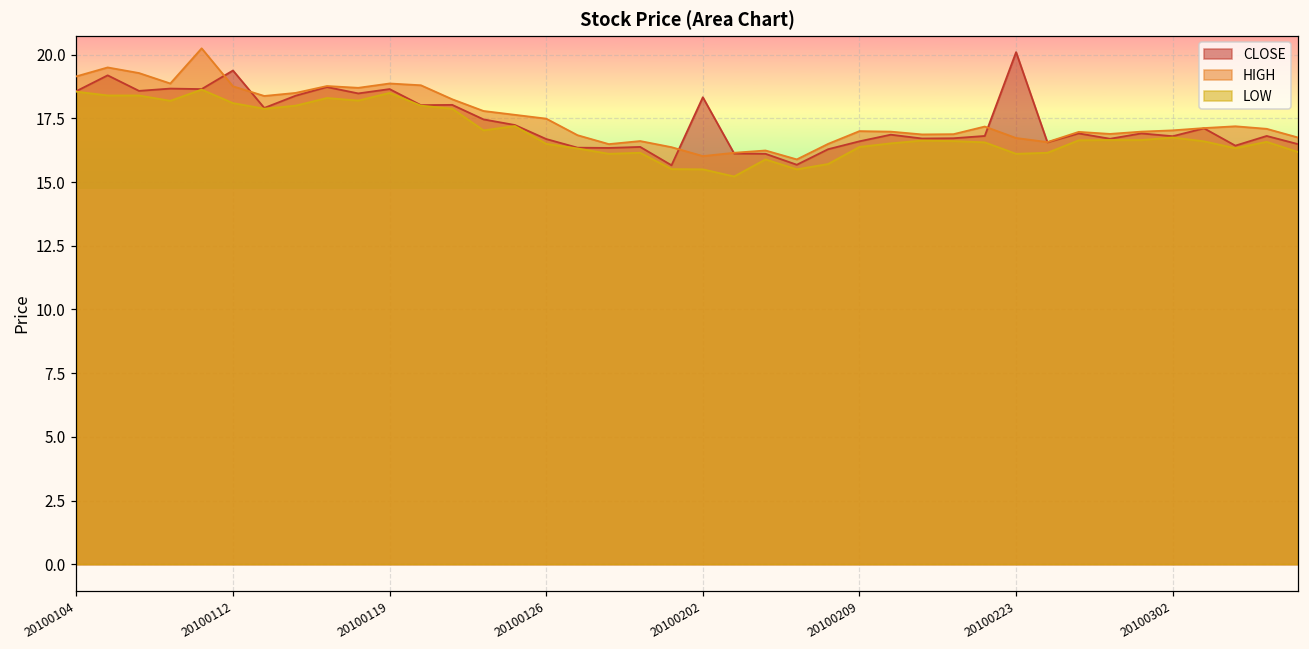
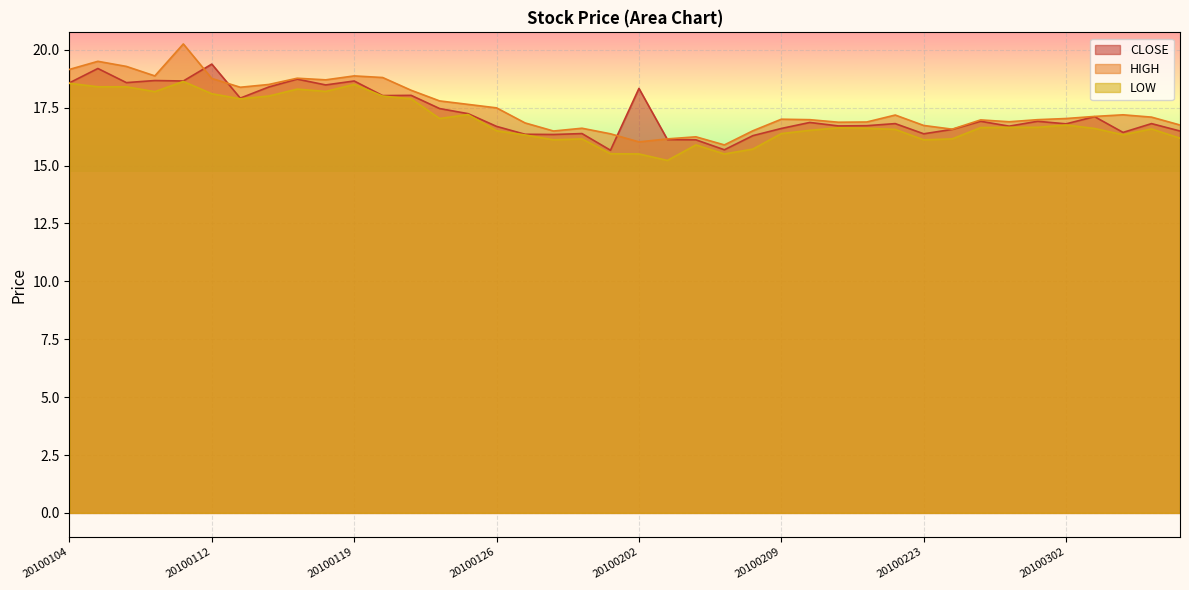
CLOSE, 20100223: 20.1 -> 16.4
